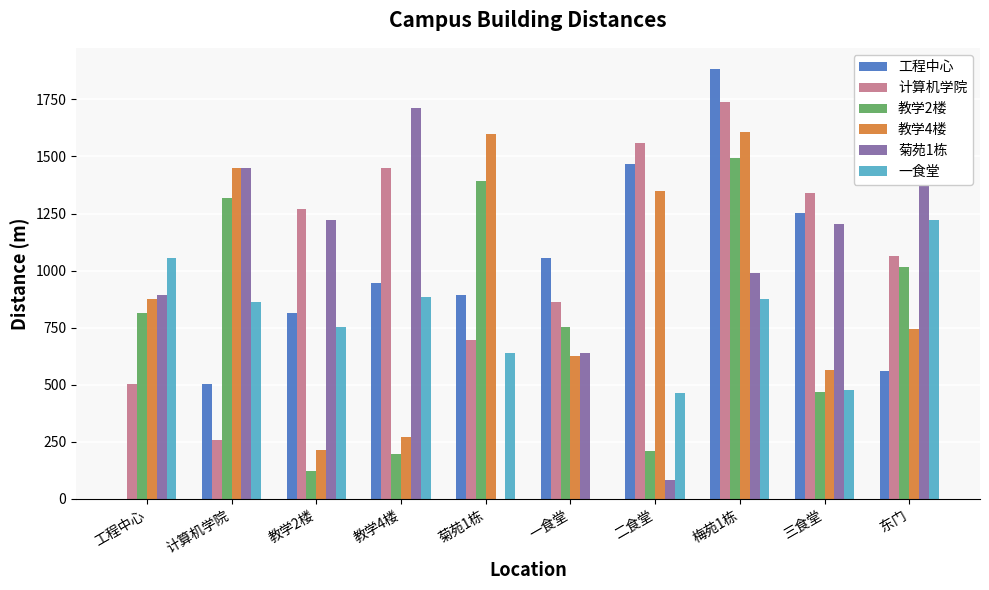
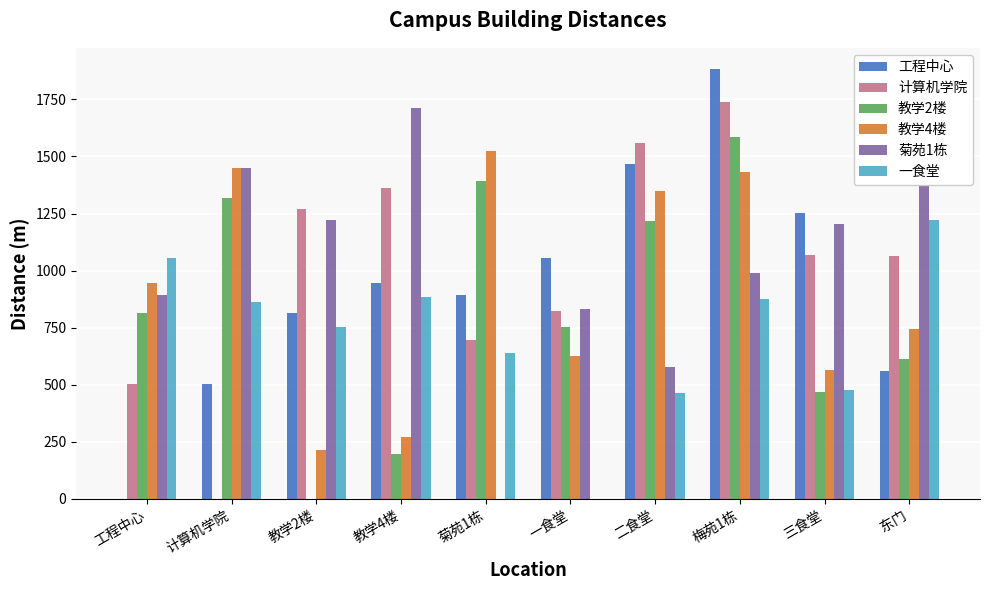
教学4楼, 工程中心: 880 -> 950
计算机学院, 计算机学院: 260 -> 0
教学2楼, 教学2楼: 120 -> 0
计算机学院, 教学4楼: 1450 -> 1360
教学4楼, 菊苑1栋: 1600 -> 1520
计算机学院, 一食堂: 860 -> 830
菊苑1栋, 一食堂: 640 -> 830
教学2楼, 二食堂: 210 -> 1220
菊苑1栋, 二食堂: 80 -> 580
教学2楼, 梅苑1栋: 1490 -> 1590
教学4楼, 梅苑1栋: 1610 -> 1430
计算机学院, 三食堂: 1340 -> 1070
教学2楼, 东门: 1020 -> 610
